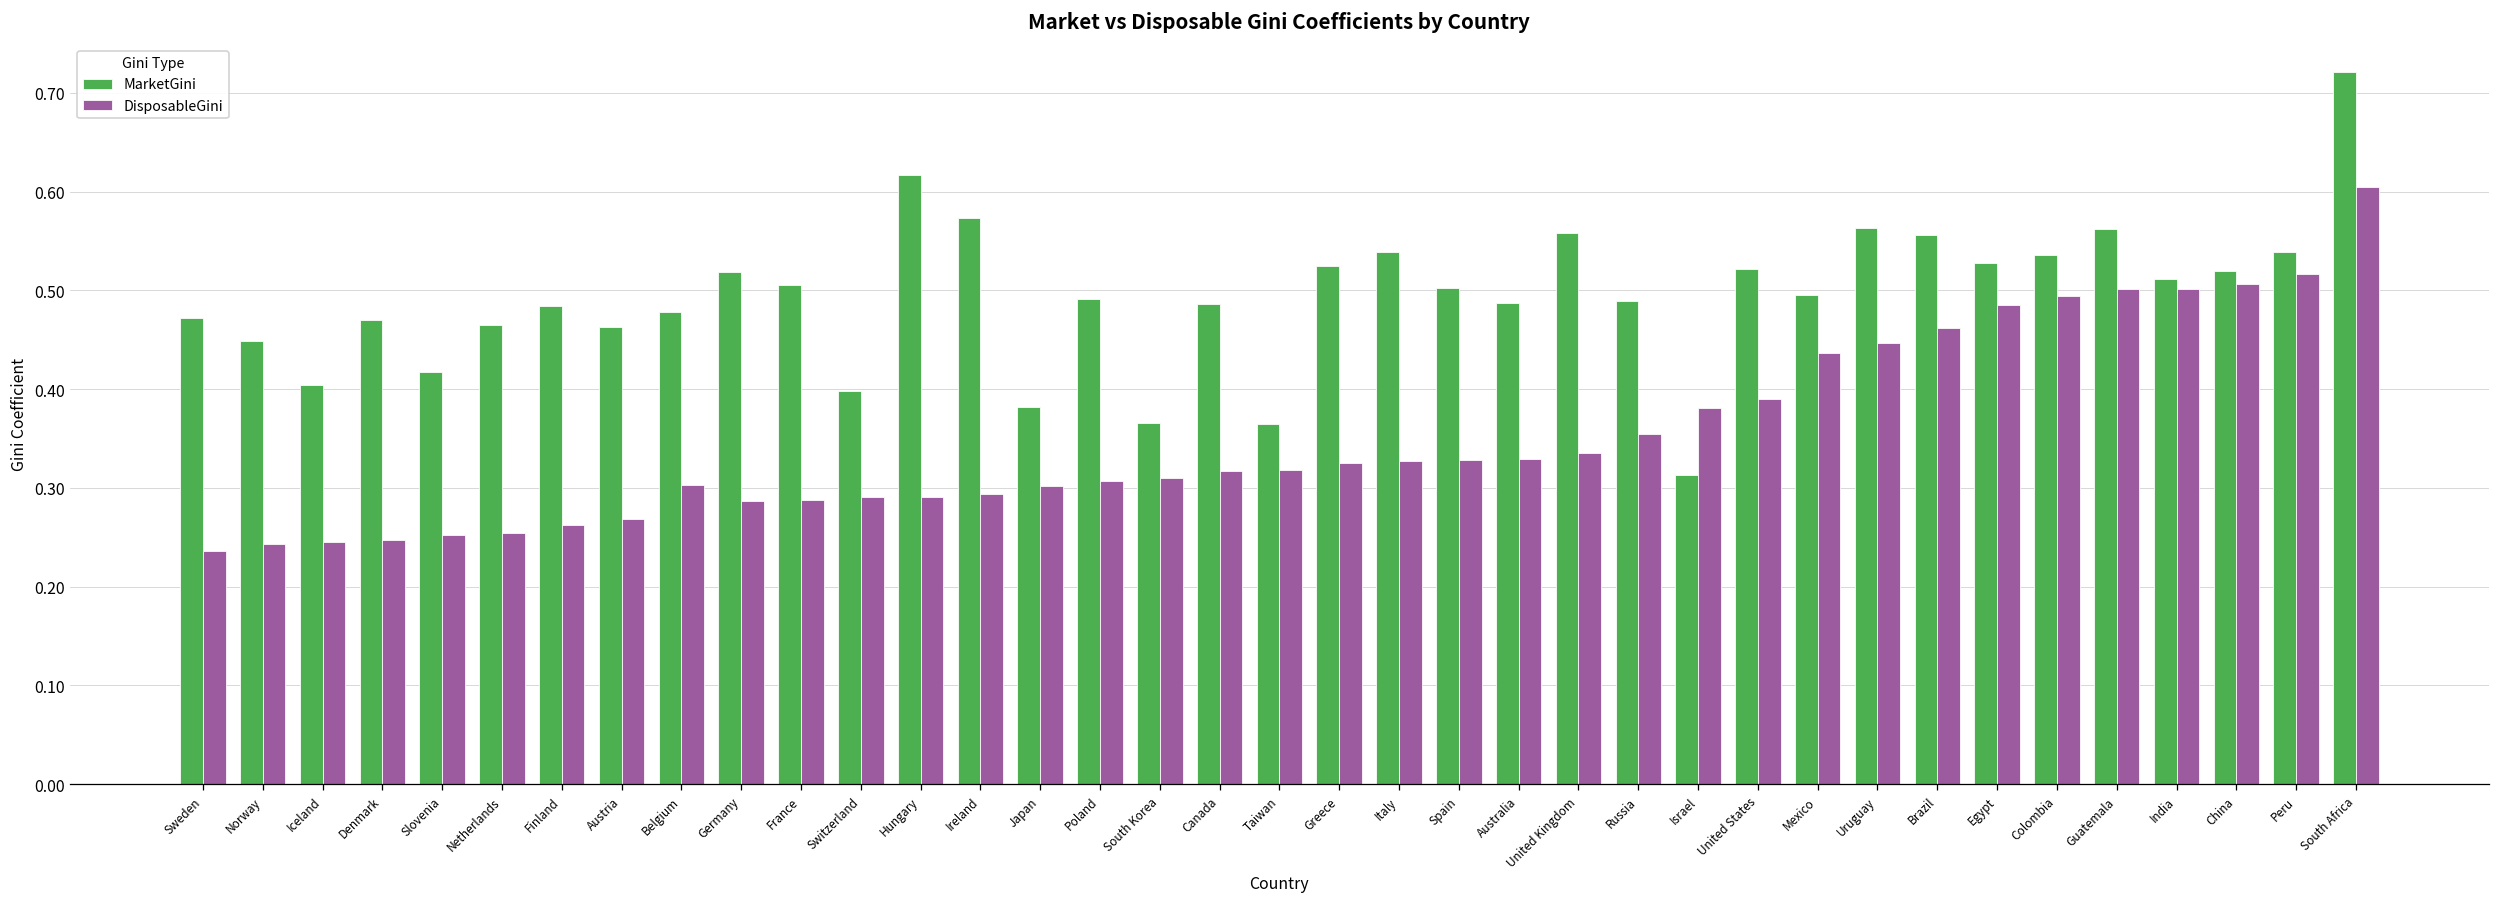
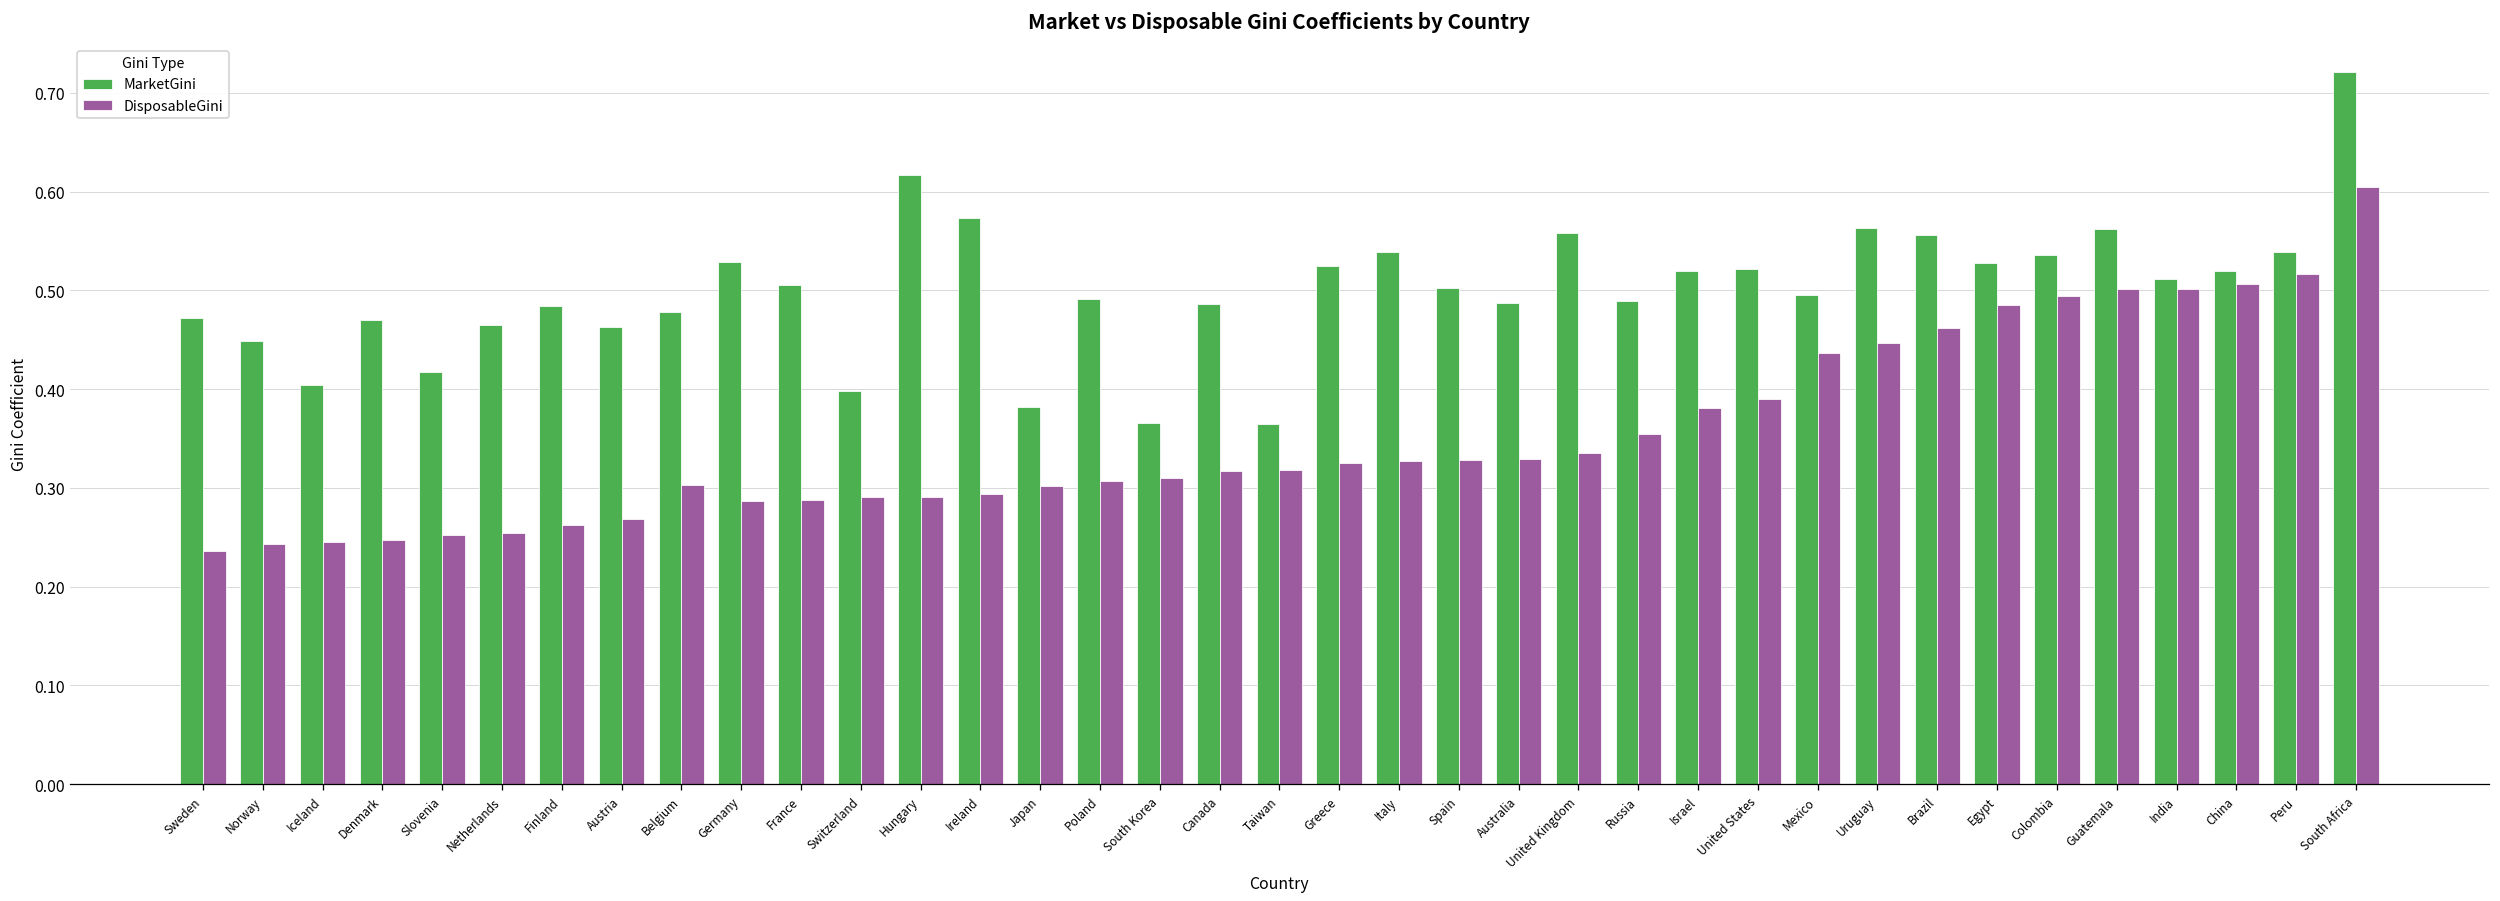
MarketGini, Germany: 0.52 -> 0.53
MarketGini, Israel: 0.31 -> 0.52
